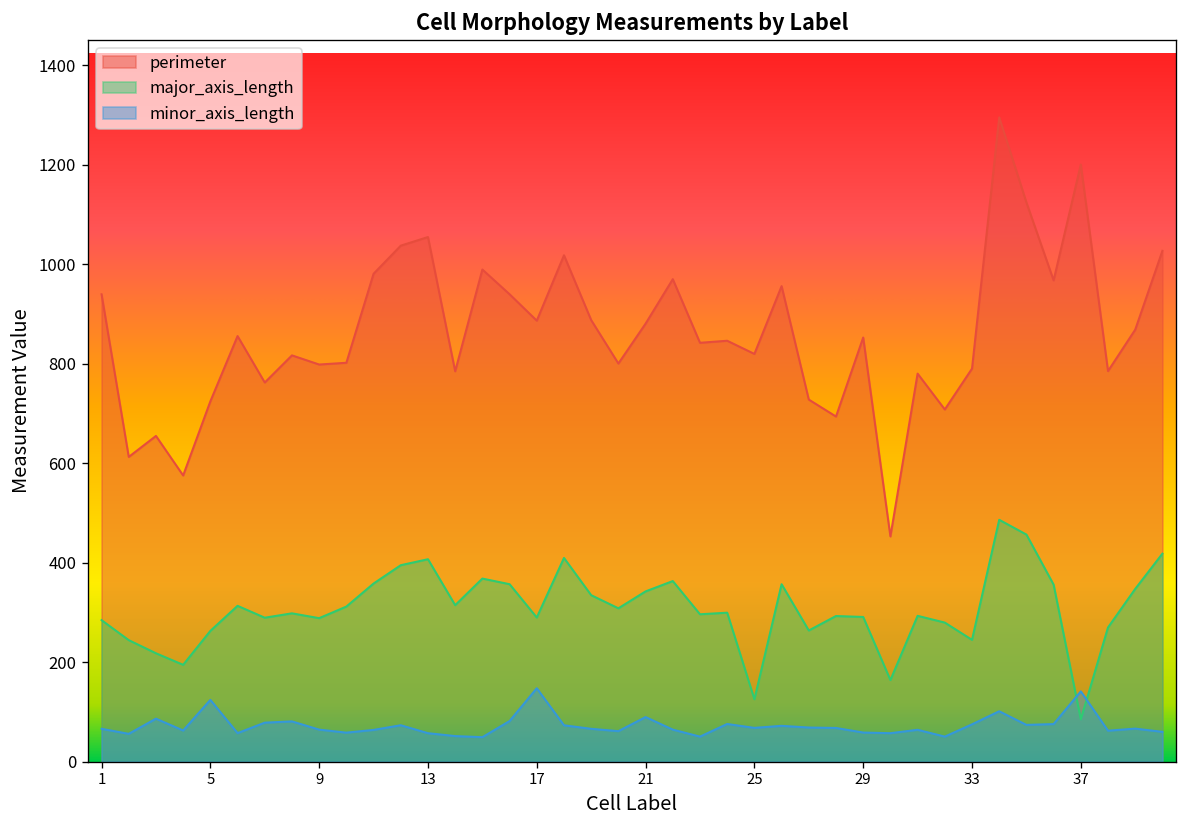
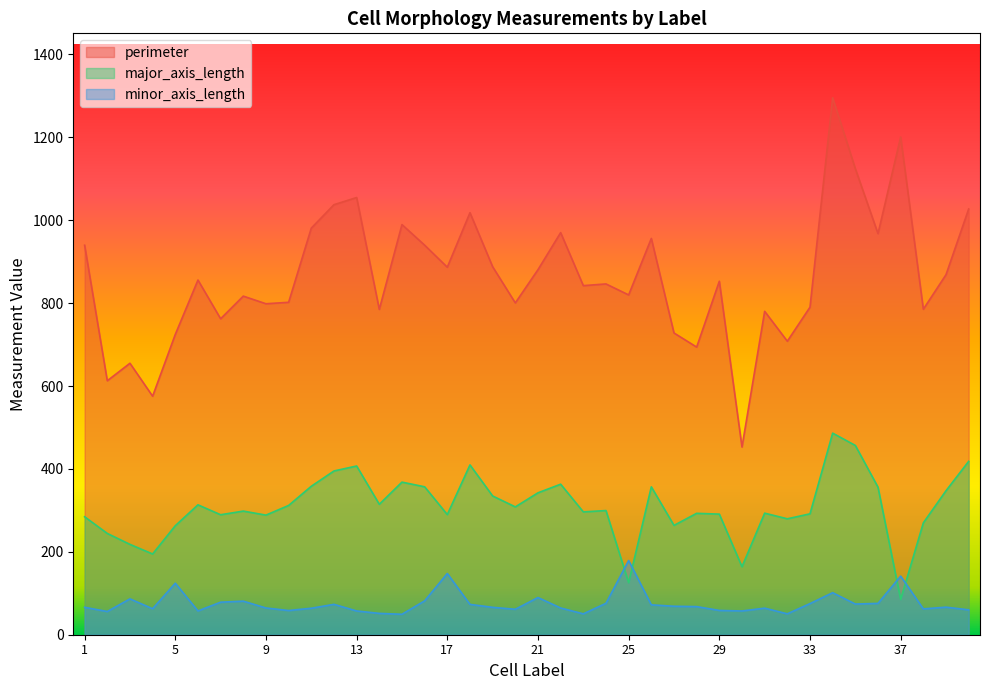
minor_axis_length, 25: 70 -> 180
major_axis_length, 33: 250 -> 290
